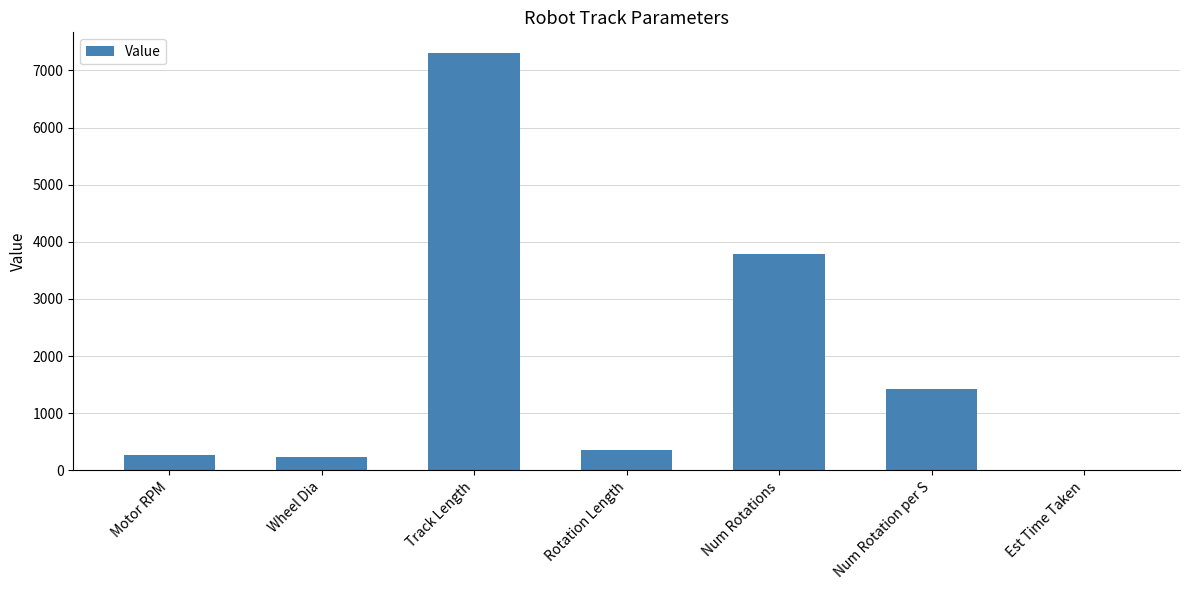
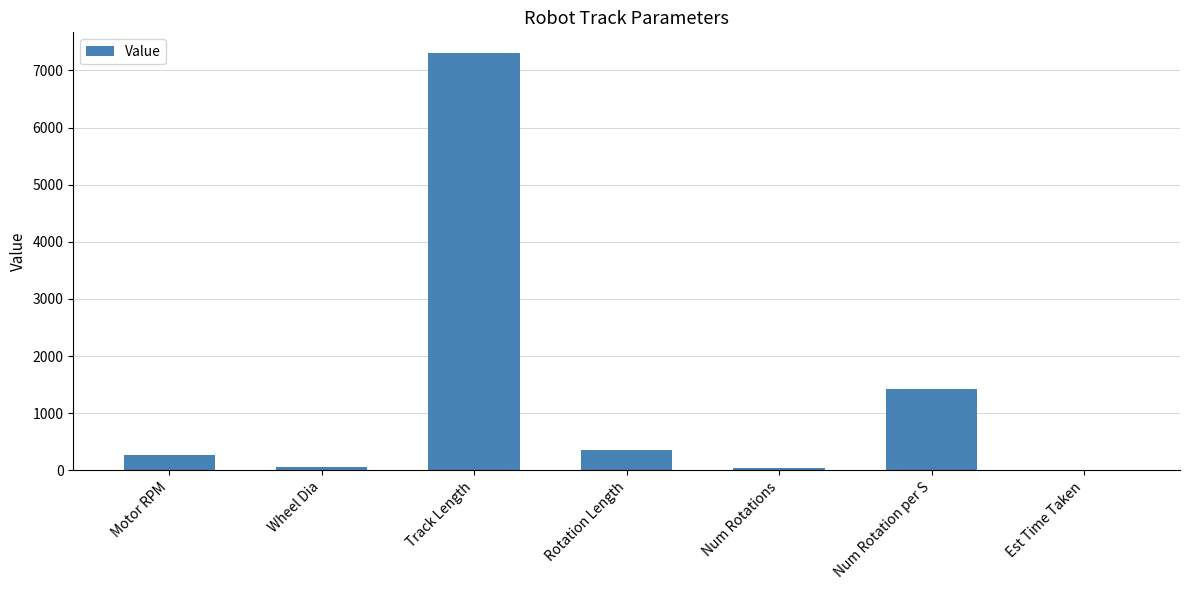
Wheel Dia: 200 -> 100
Num Rotations: 3800 -> 0
